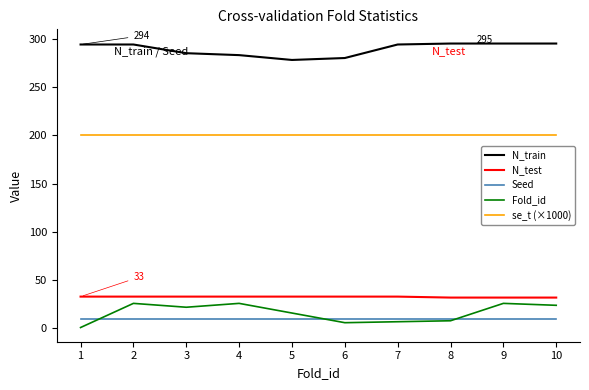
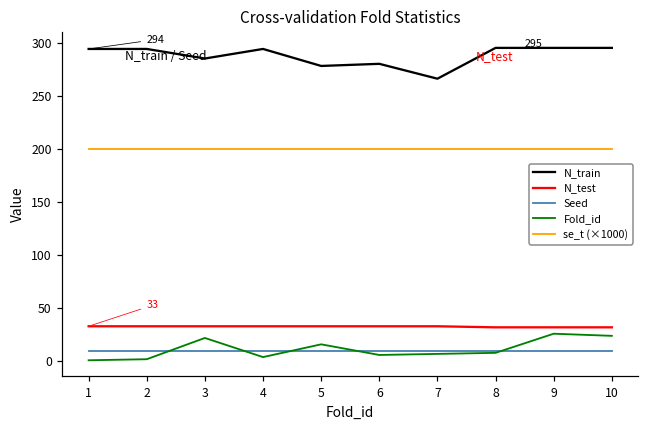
Fold_id, 2: 30 -> 0
N_train, 4: 280 -> 290
Fold_id, 4: 30 -> 0
N_train, 7: 290 -> 270
